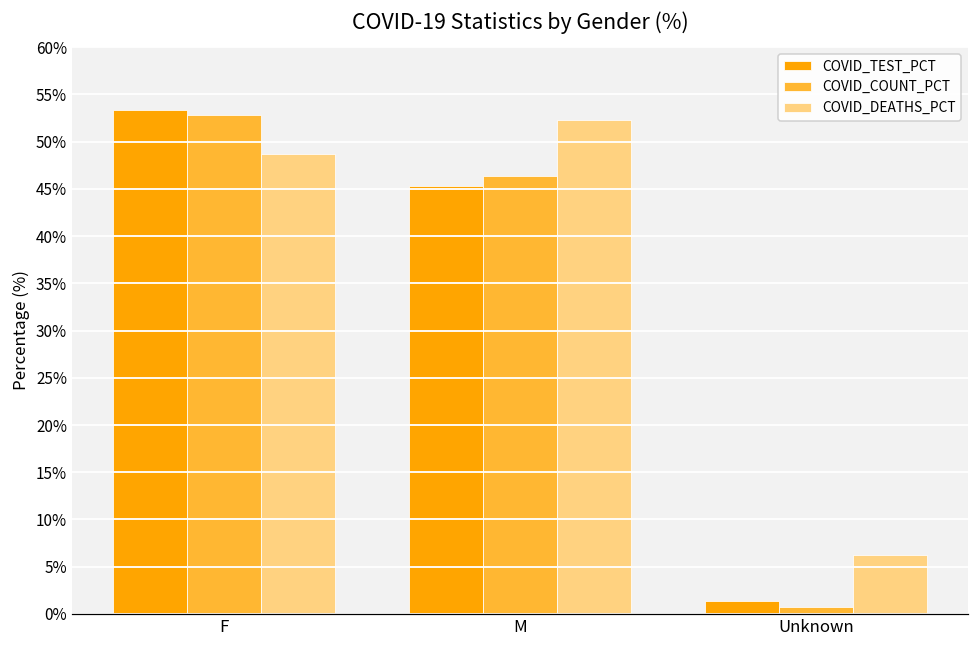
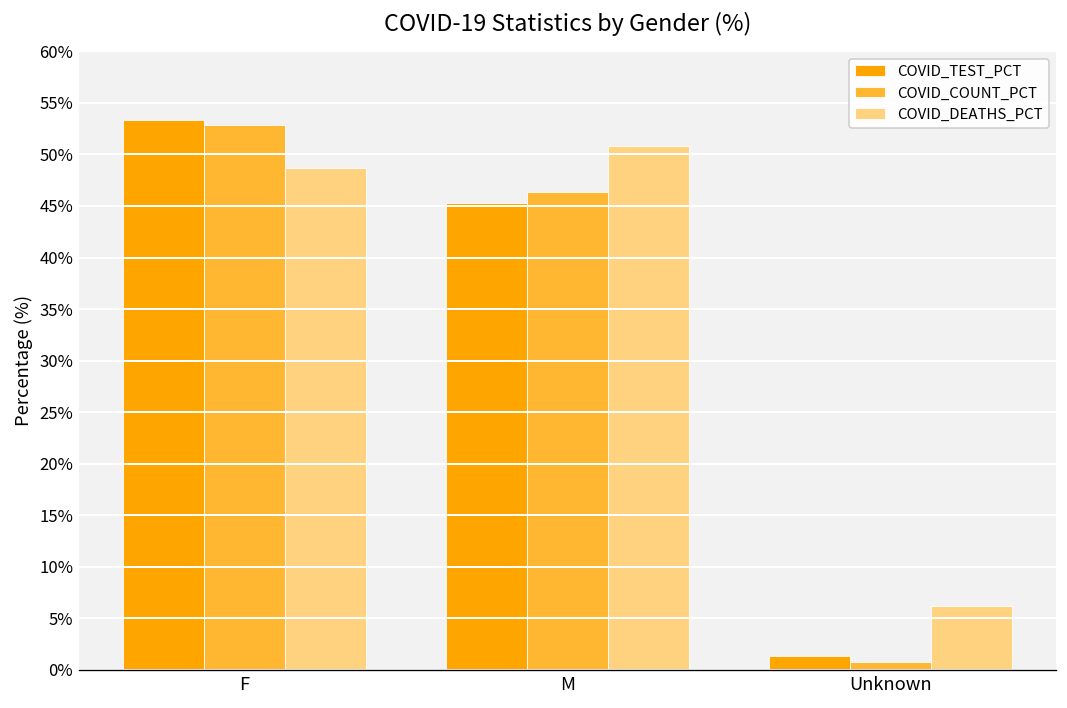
COVID_DEATHS_PCT, M: 52% -> 51%
